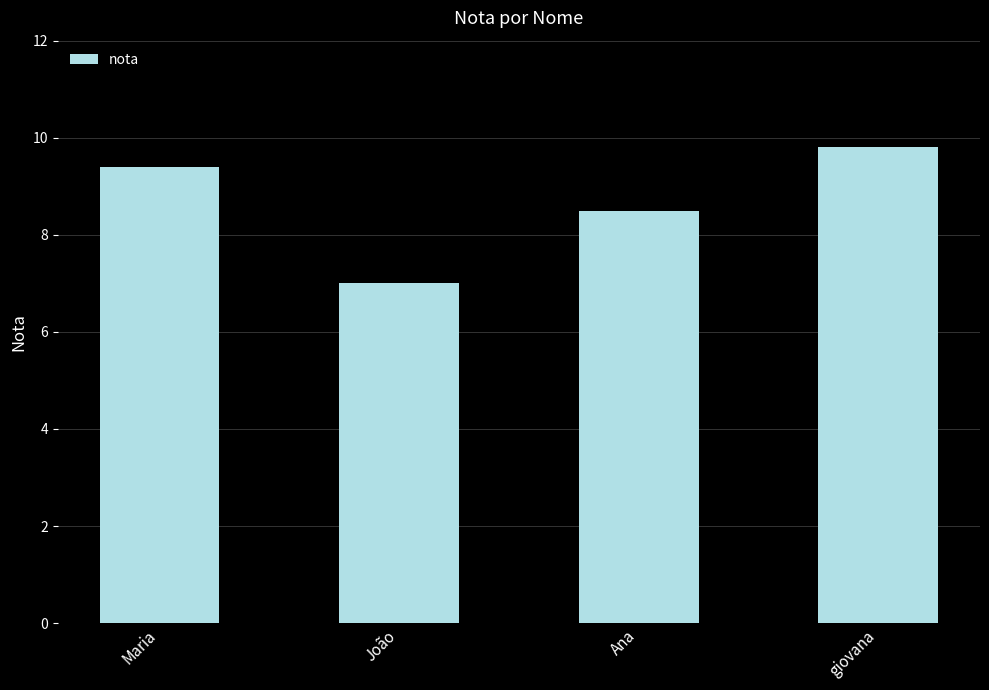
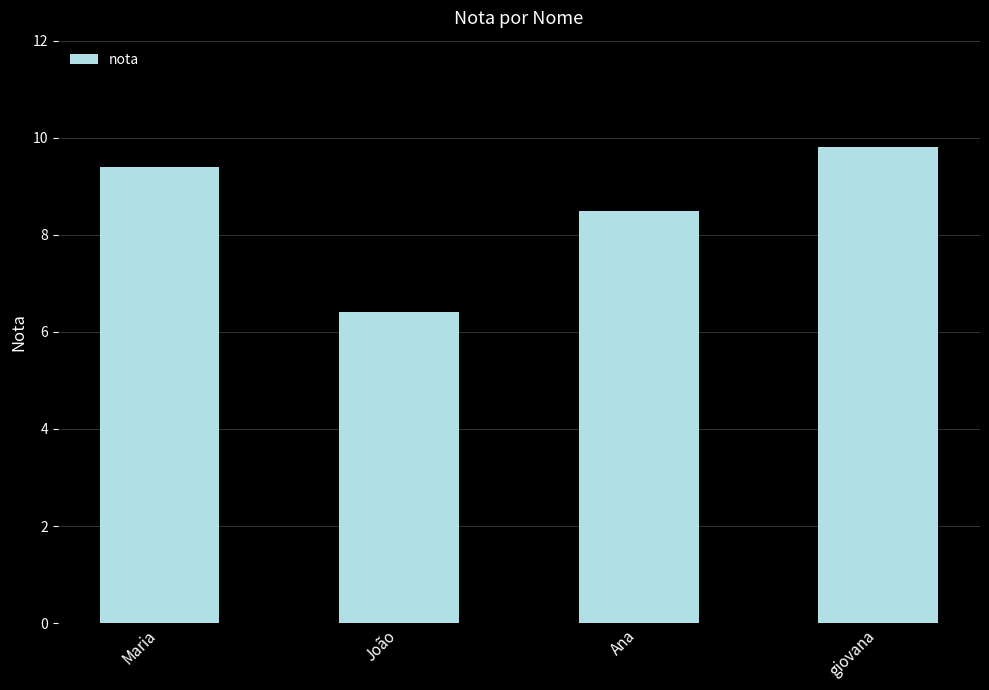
João: 7.0 -> 6.4
